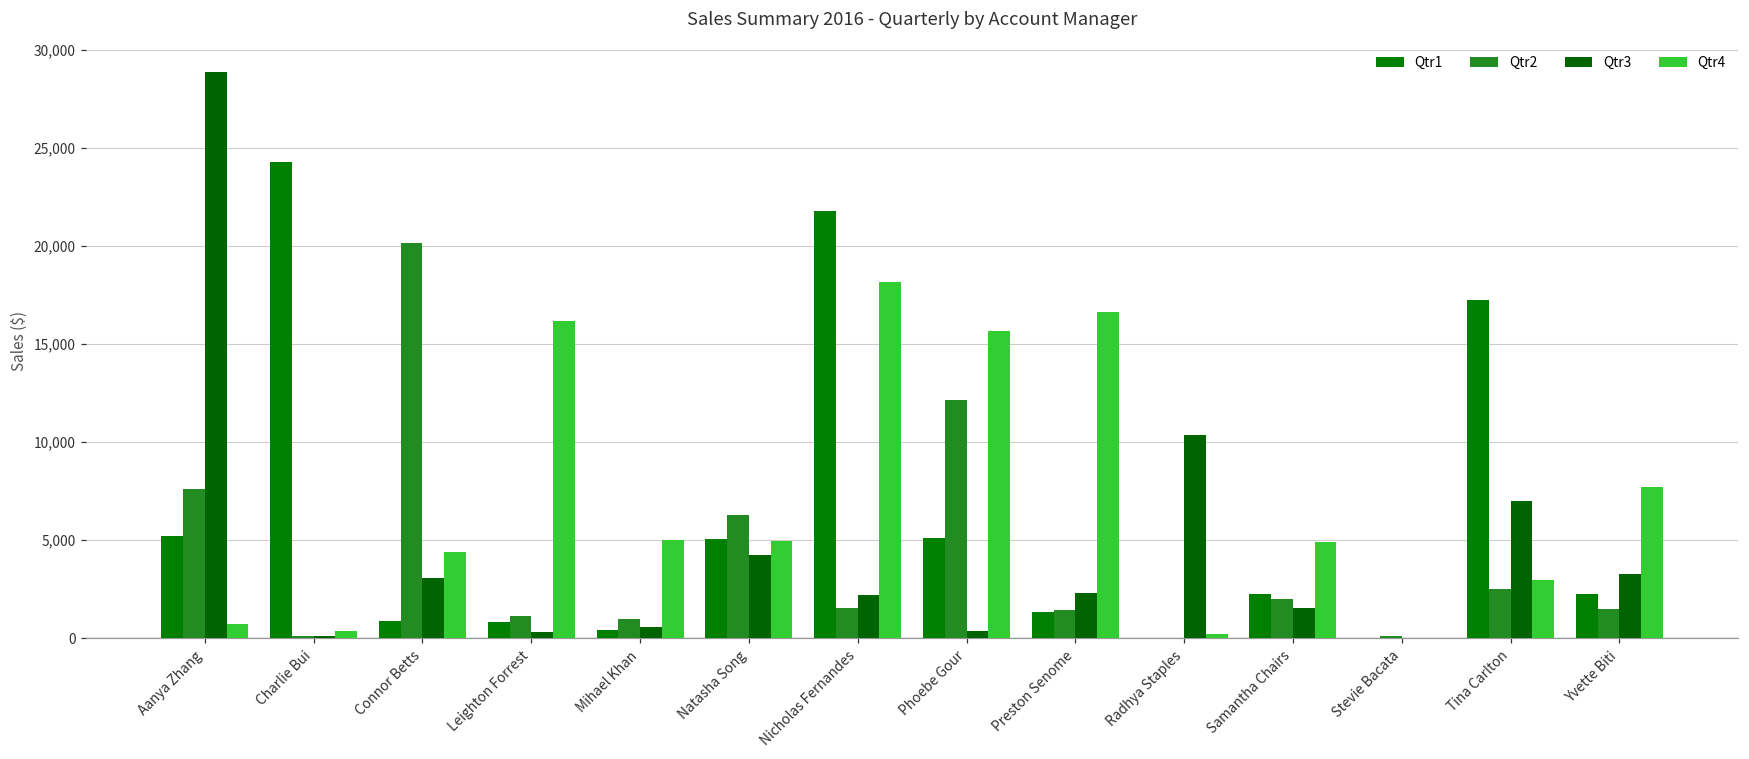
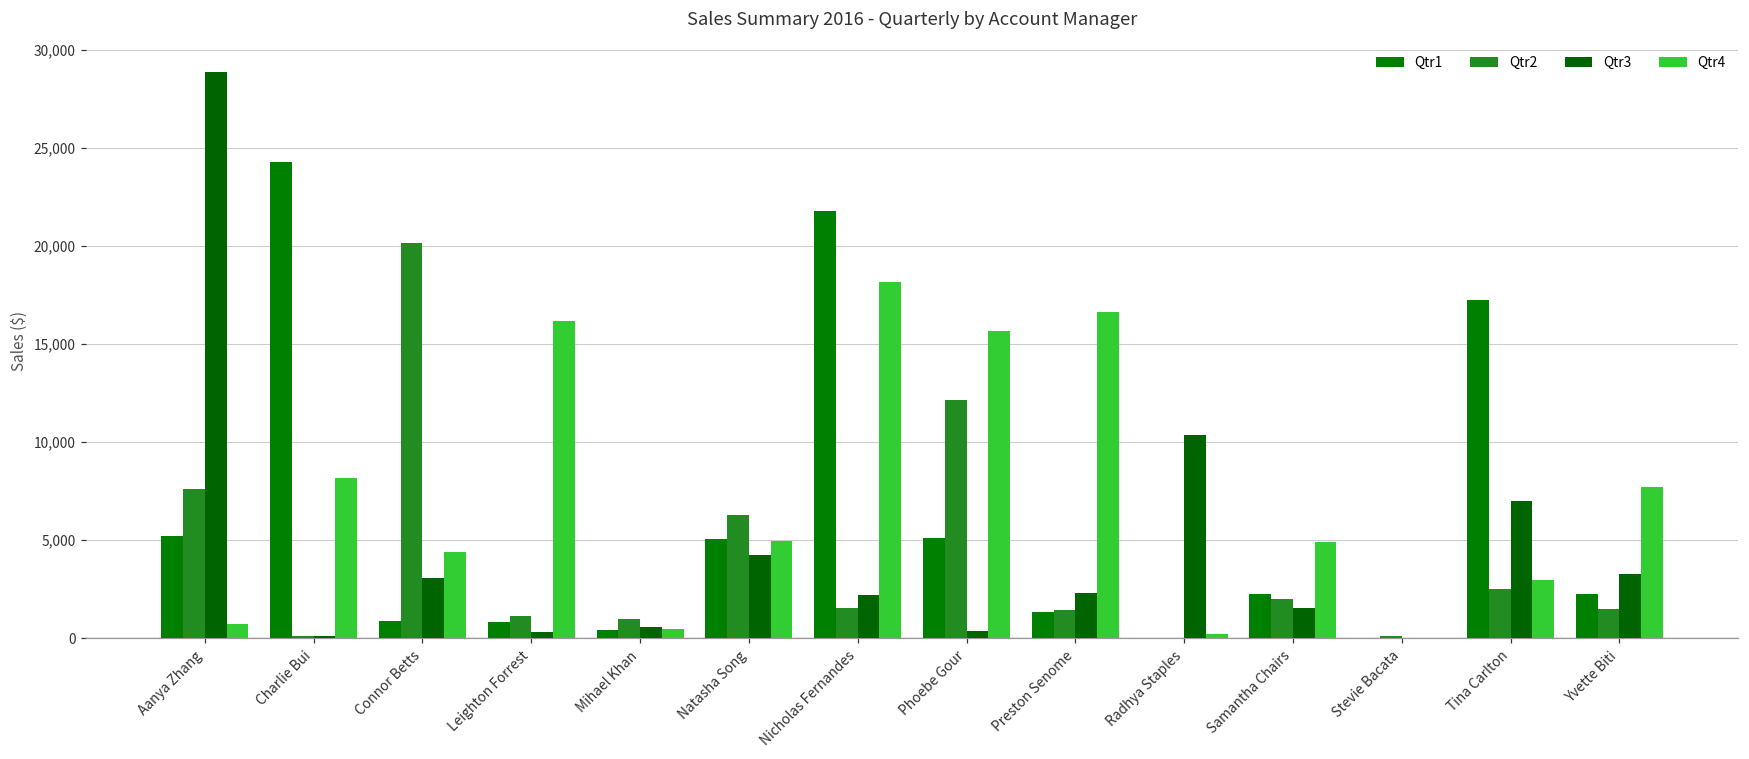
Qtr4, Charlie Bui: 400 -> 8,200
Qtr4, Mihael Khan: 5,000 -> 500
